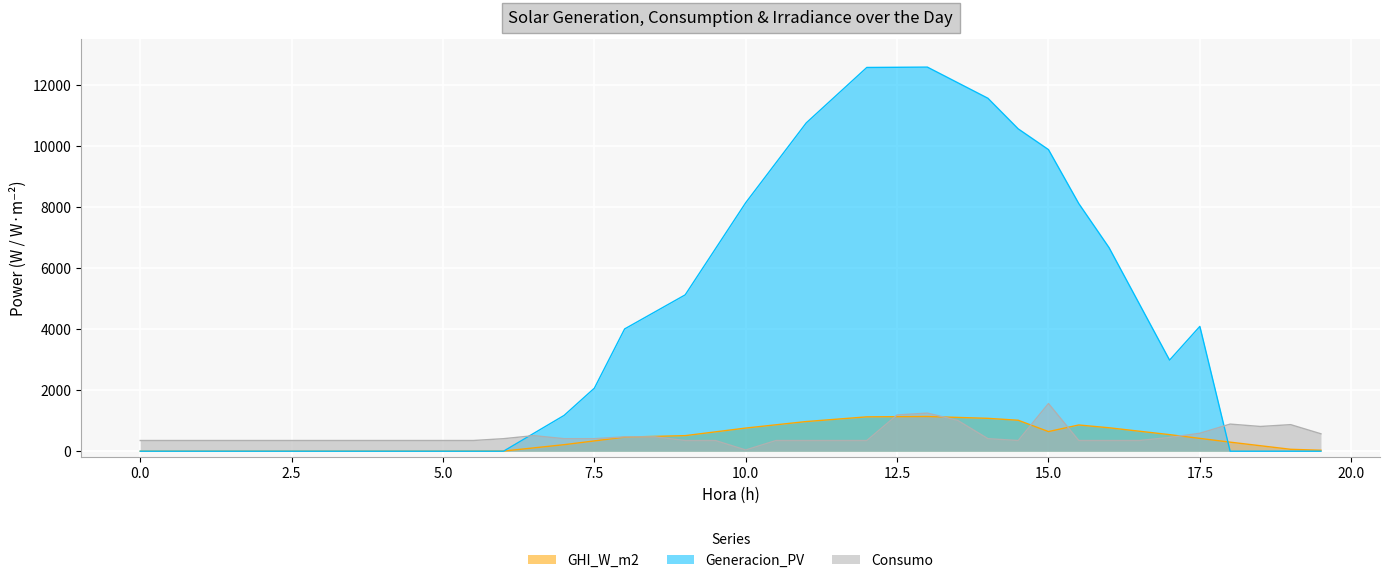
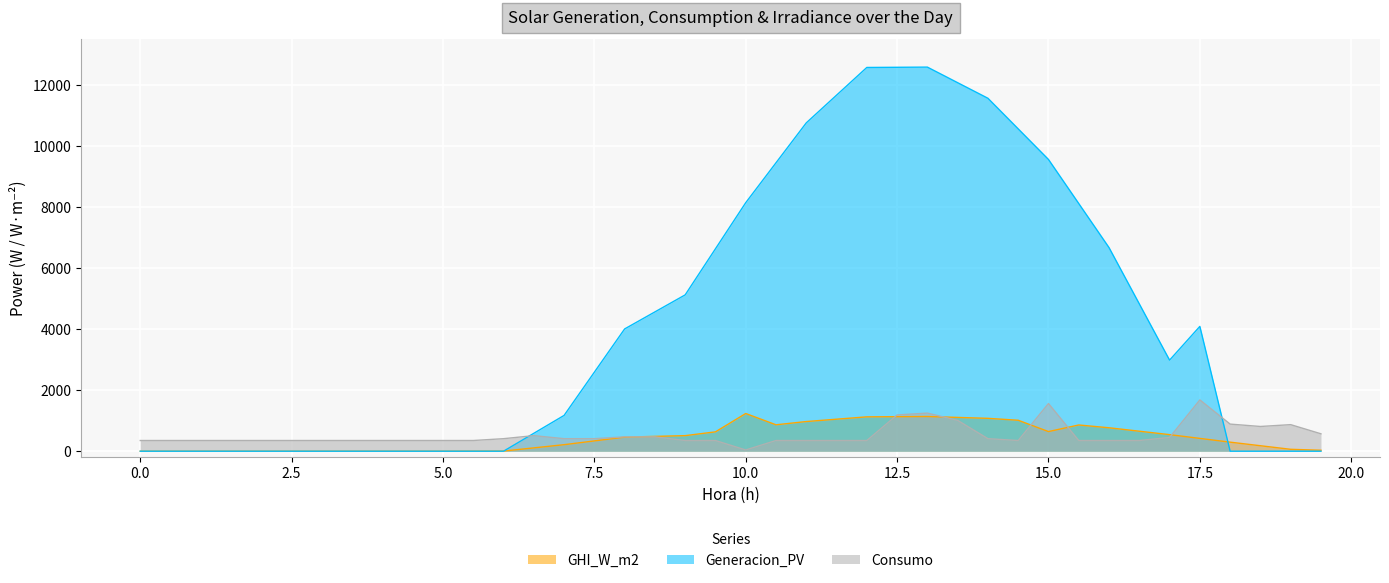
Generacion_PV, 7.5: 2100 -> 2600
GHI_W_m2, 10.0: 800 -> 1200
Generacion_PV, 15.0: 9900 -> 9600
Consumo, 17.5: 600 -> 1700
